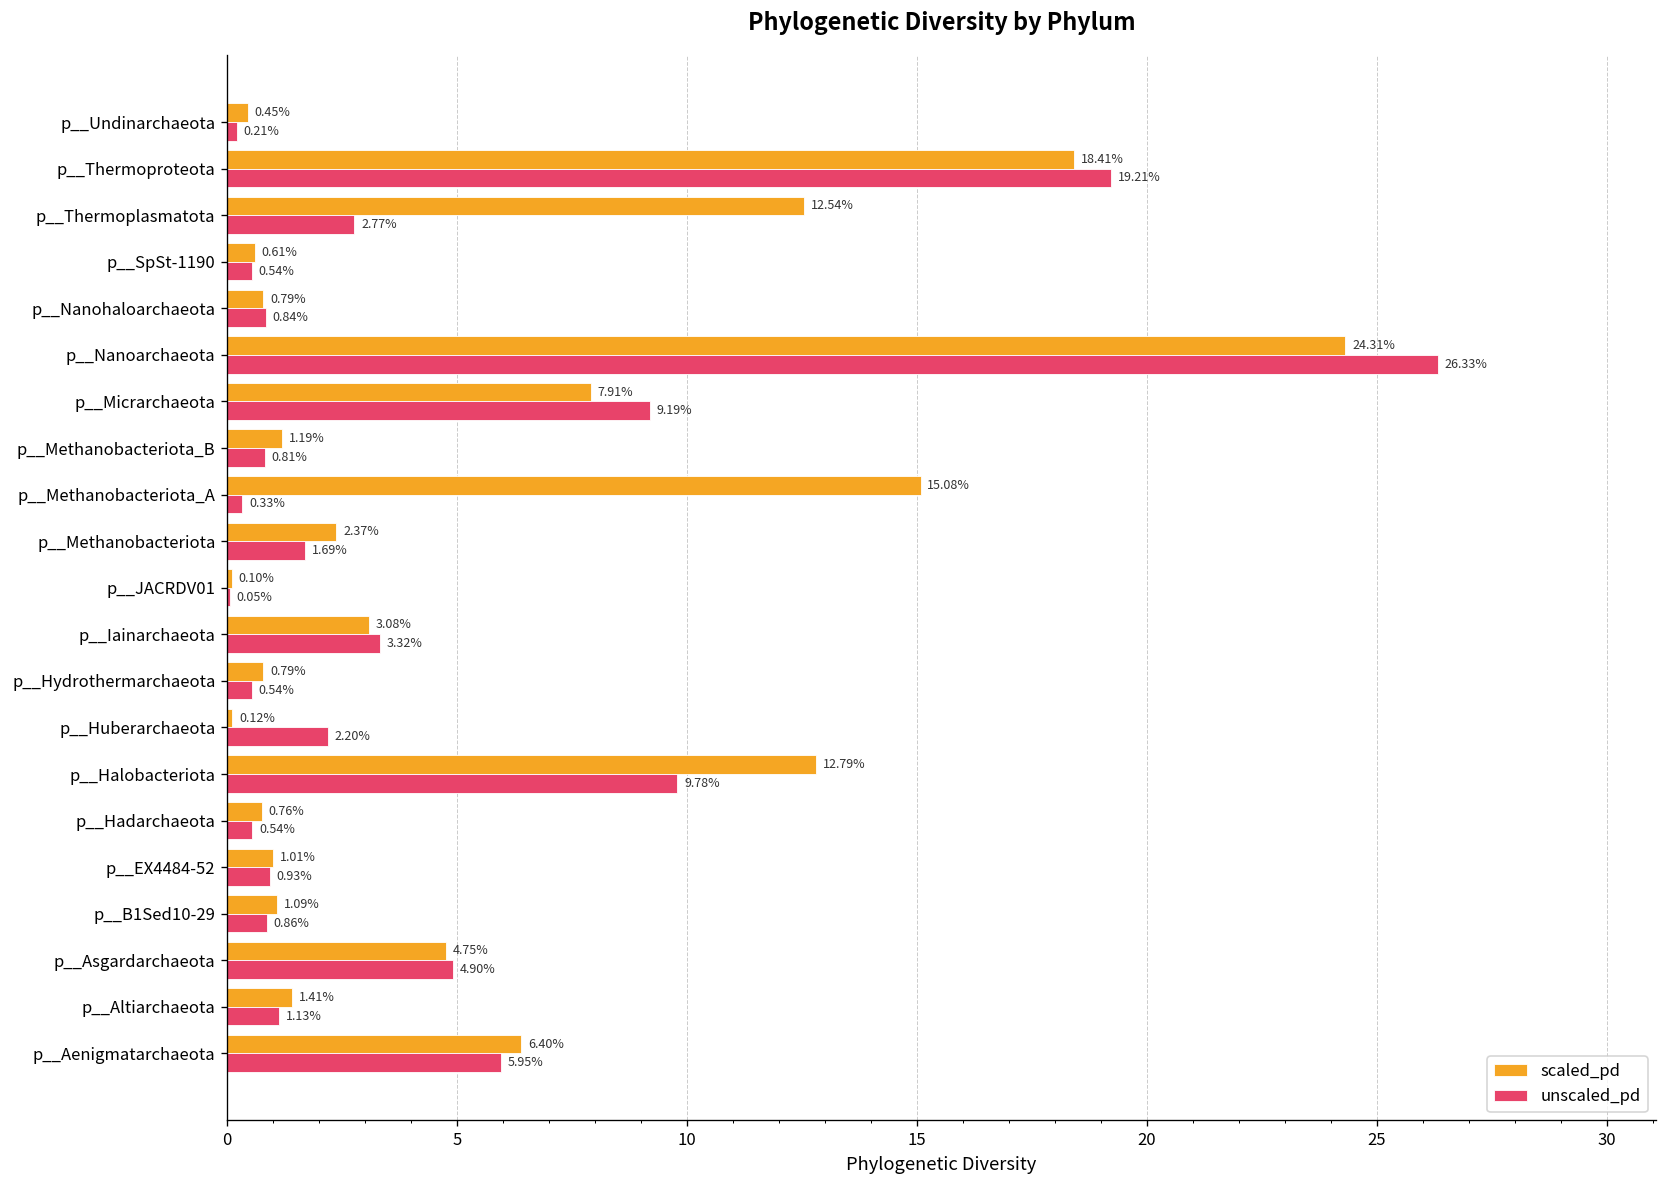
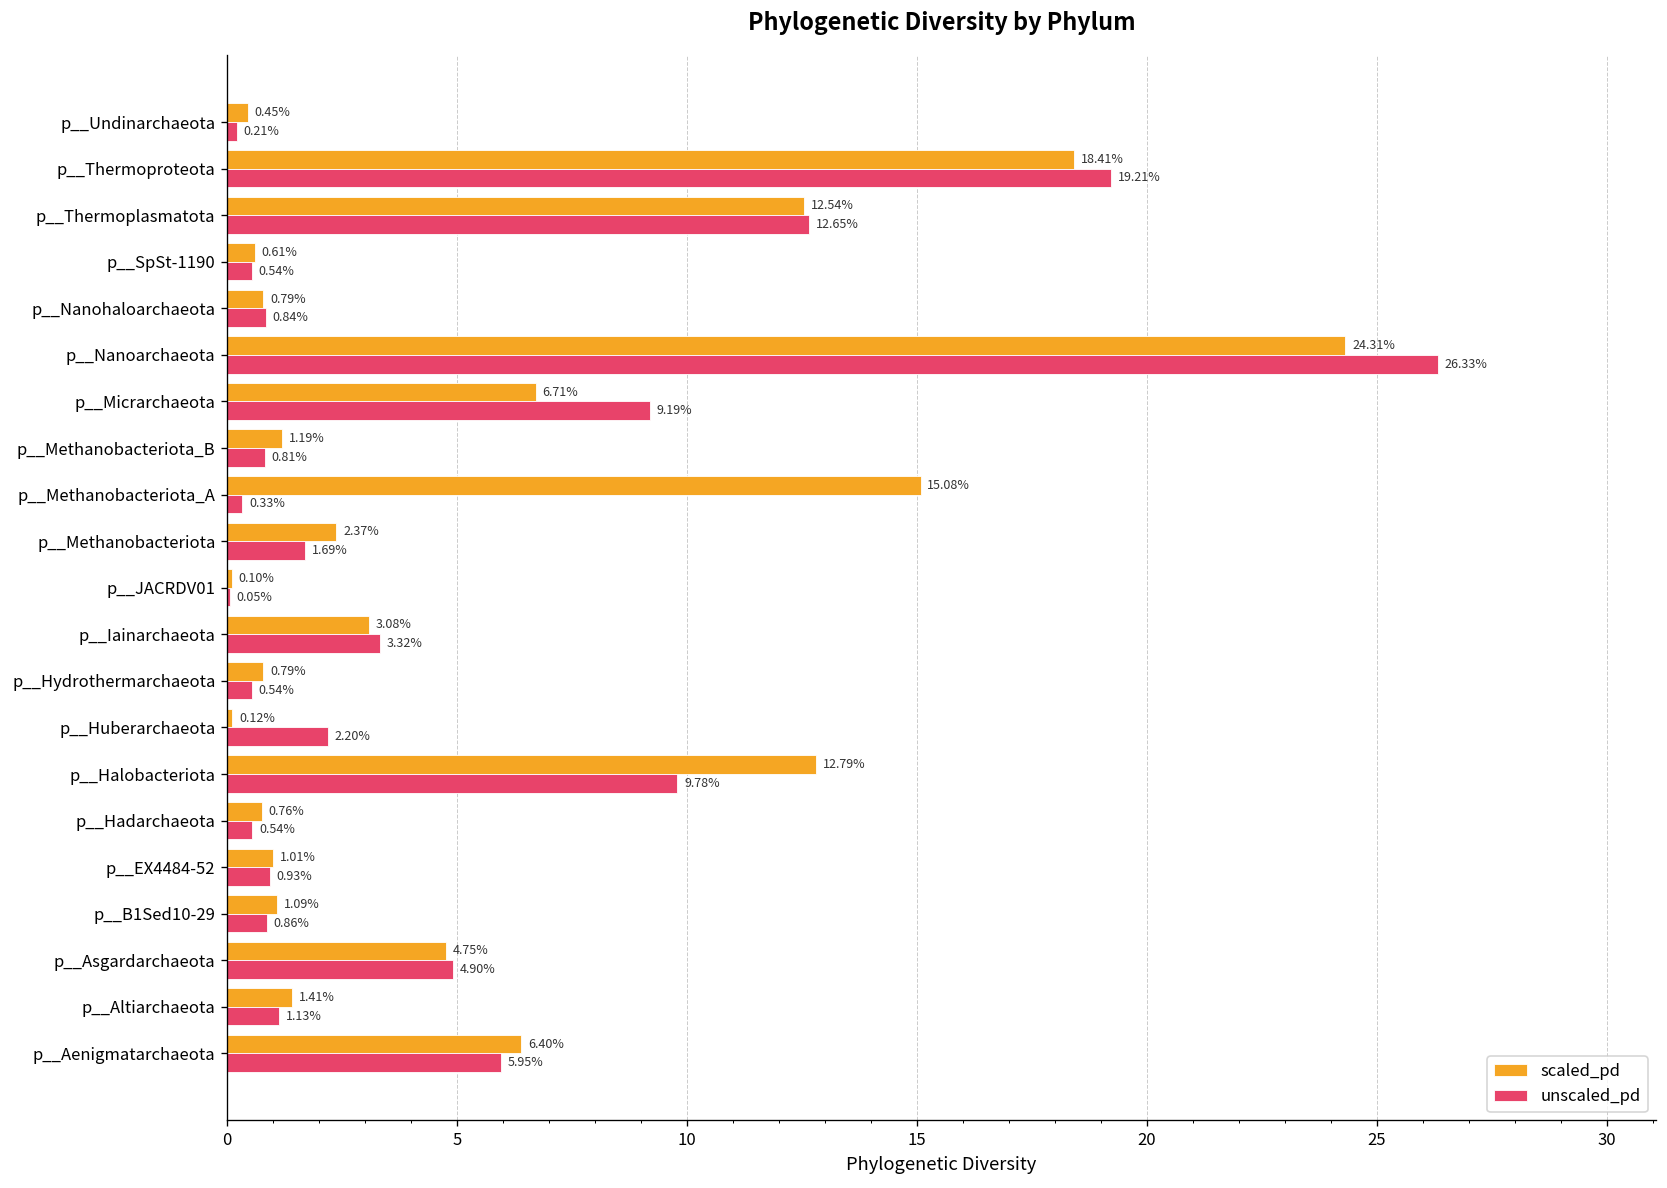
unscaled_pd, p__Thermoplasmatota: 2.77% -> 12.65%
scaled_pd, p__Micrarchaeota: 7.91% -> 6.71%
